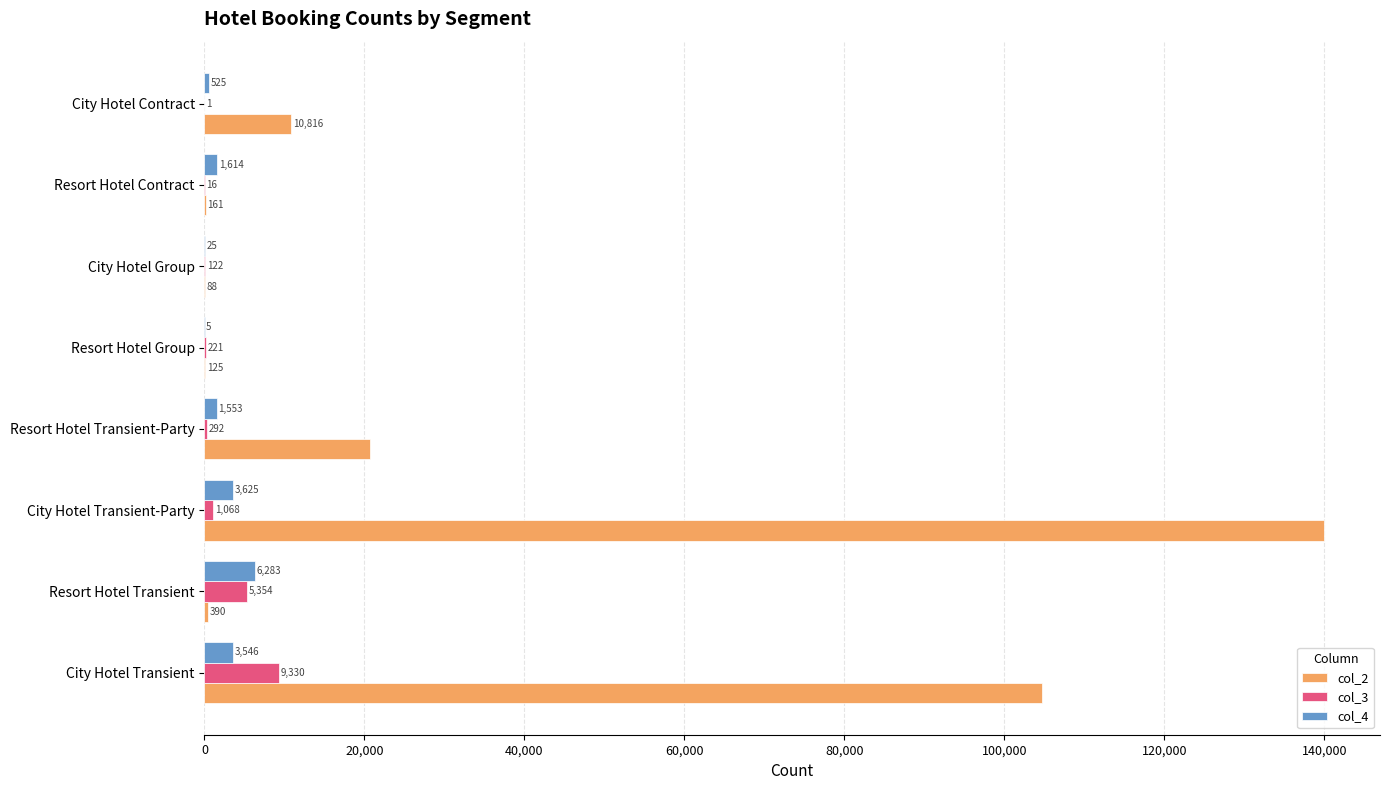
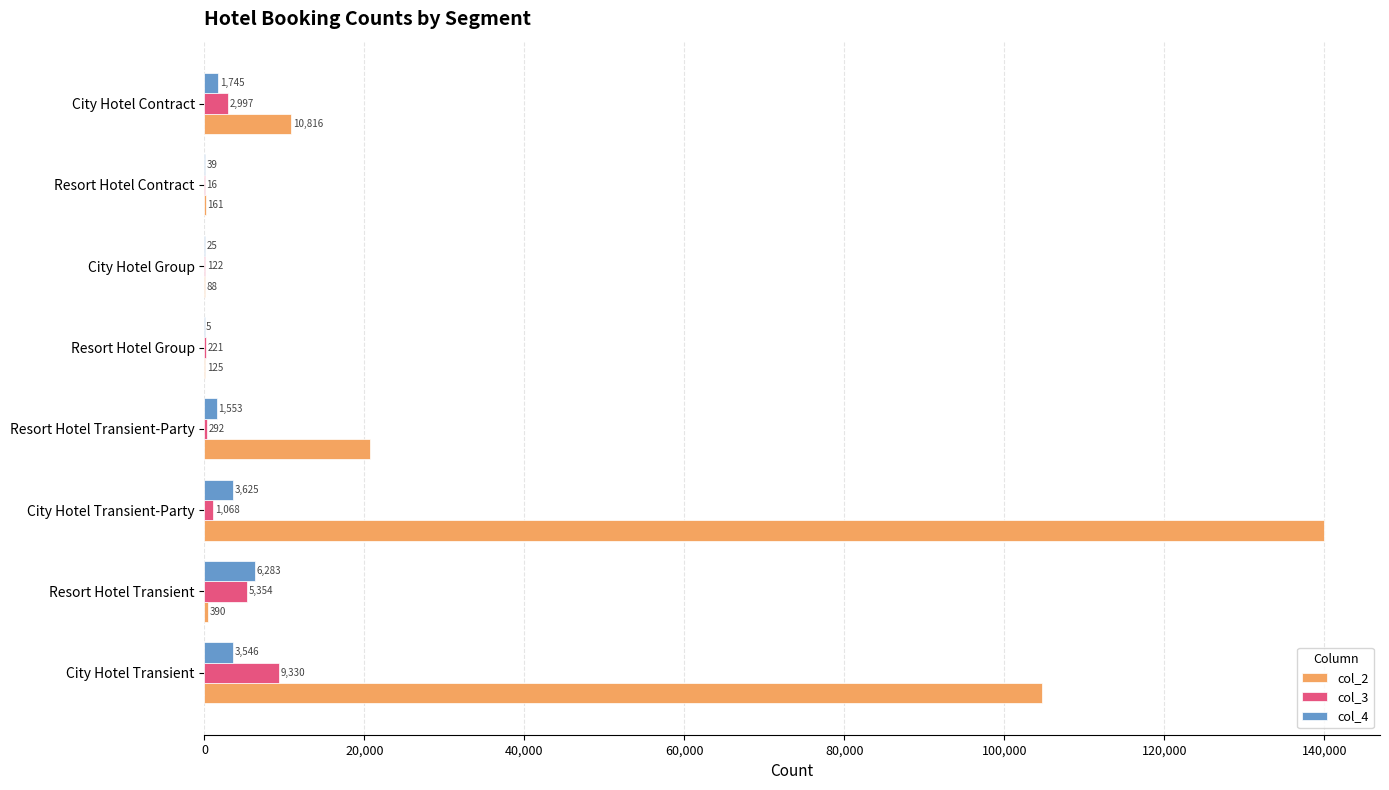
col_4, City Hotel Contract: 525 -> 1,745
col_3, City Hotel Contract: 1 -> 2,997
col_4, Resort Hotel Contract: 1,614 -> 39
